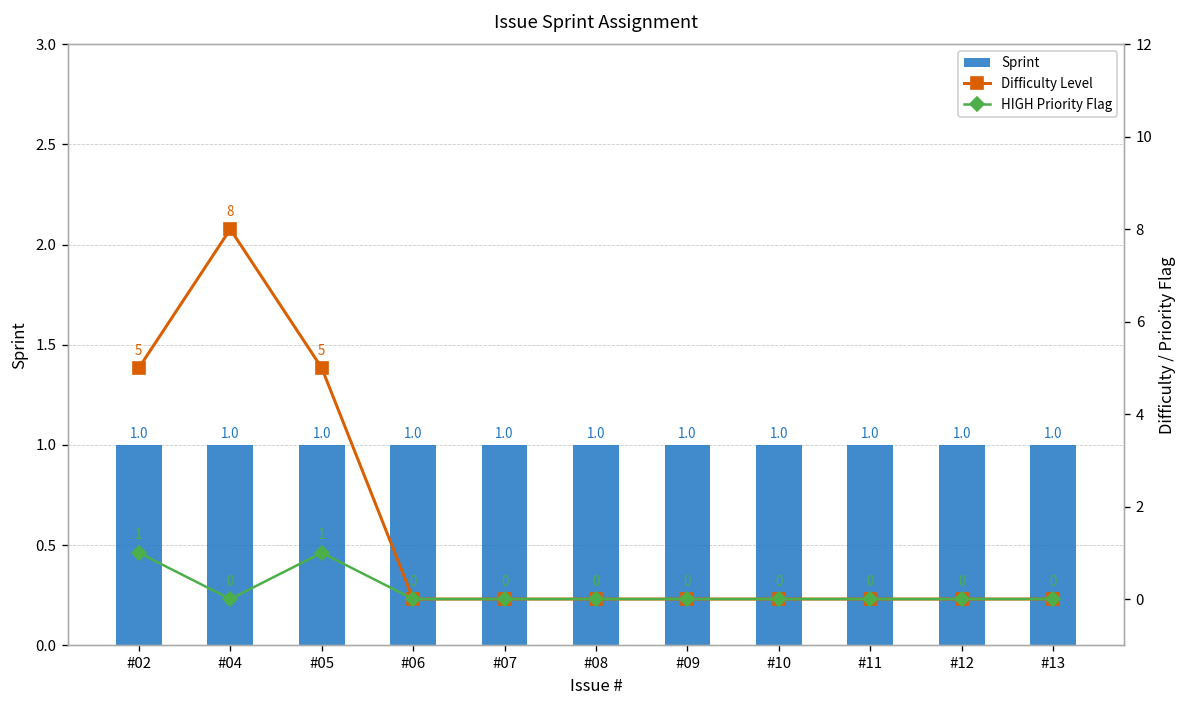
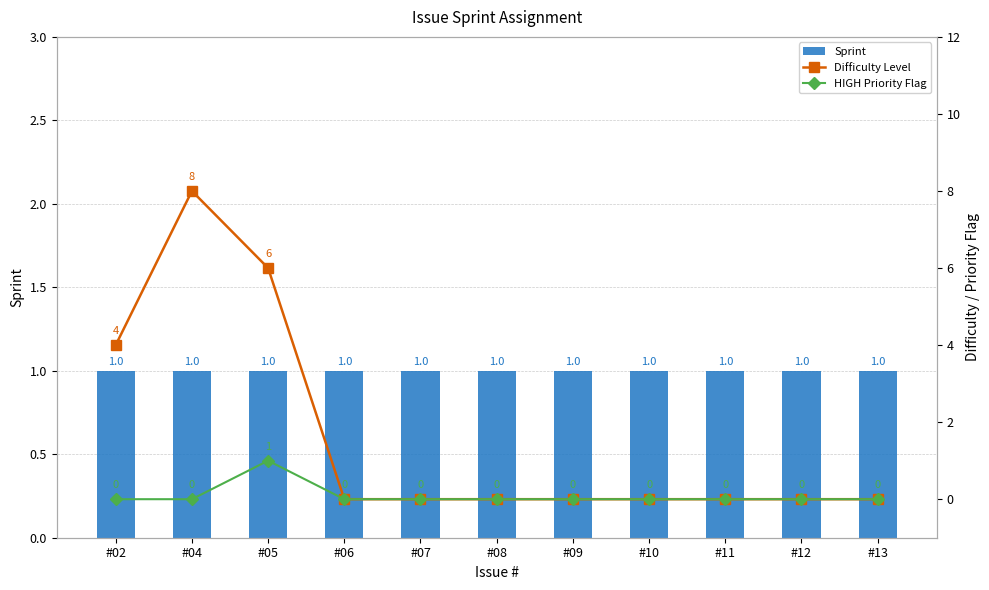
Difficulty Level, #02: 5 -> 4
HIGH Priority Flag, #02: 1 -> 0
Difficulty Level, #05: 5 -> 6
